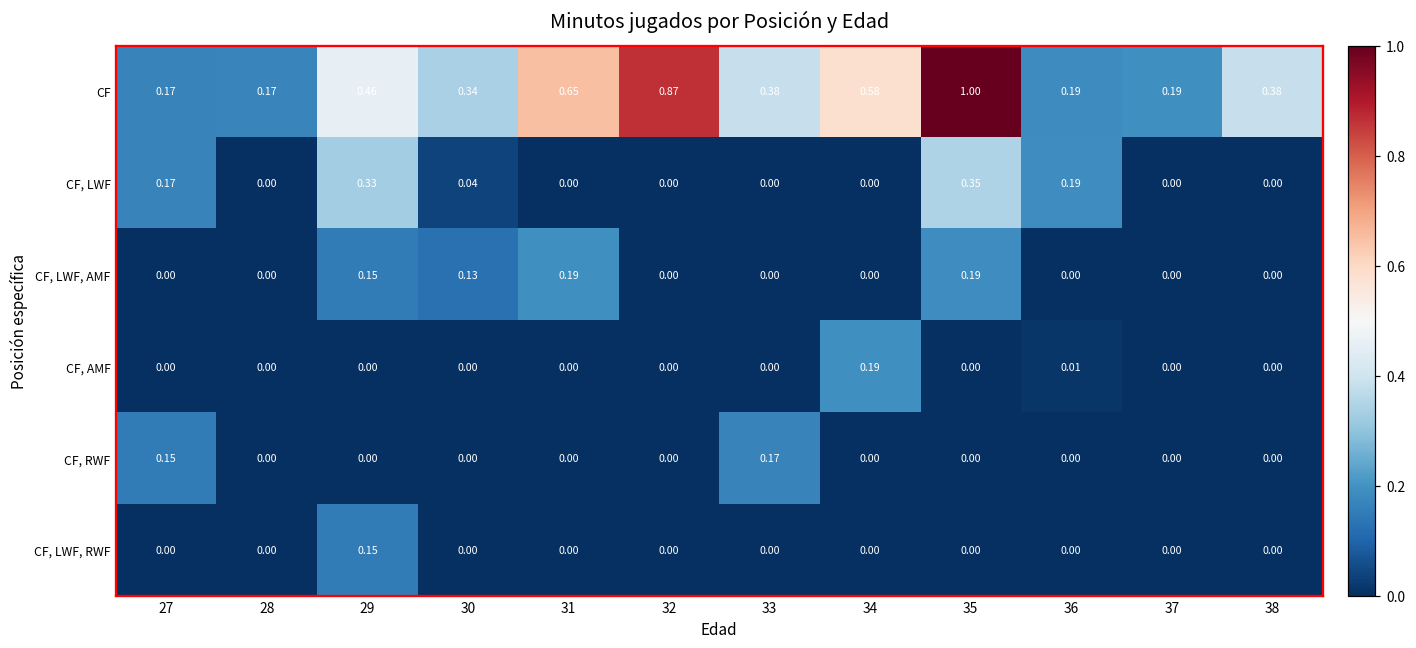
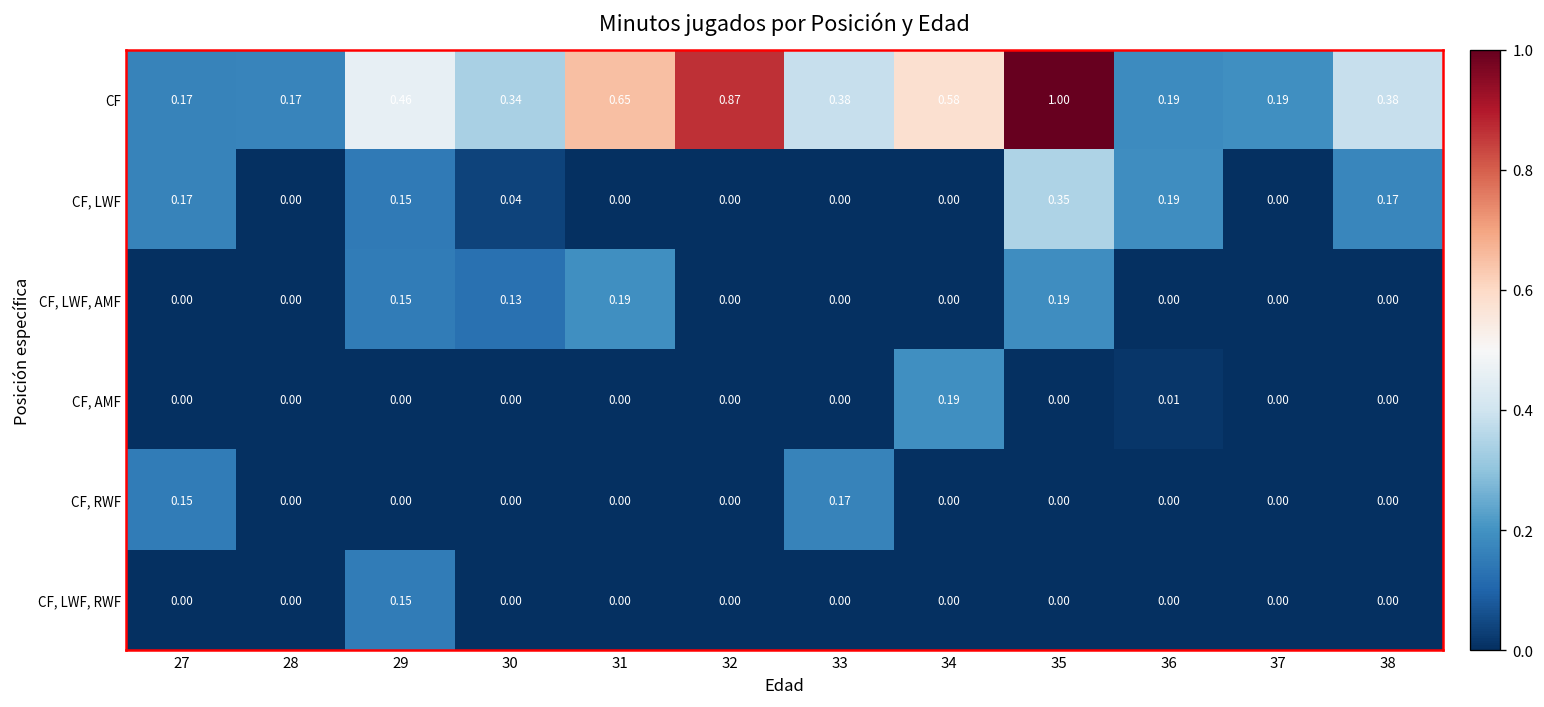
CF, LWF, 29: 0.33 -> 0.15
CF, LWF, 38: 0.00 -> 0.17
